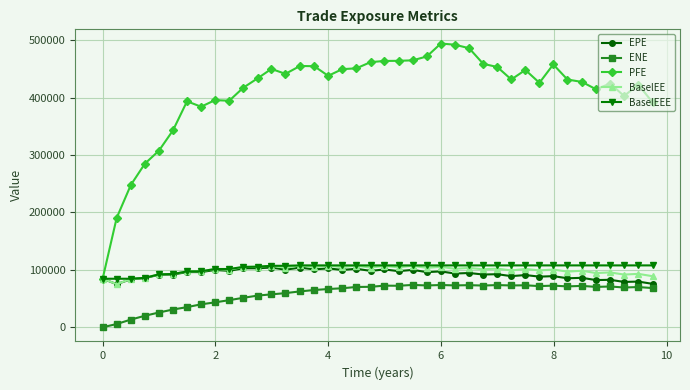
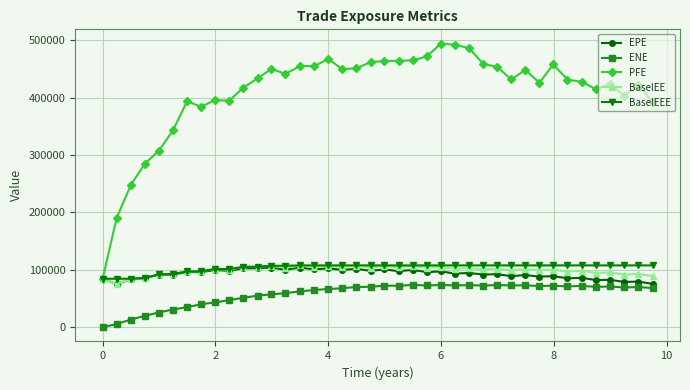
PFE, 4: 440000 -> 470000
